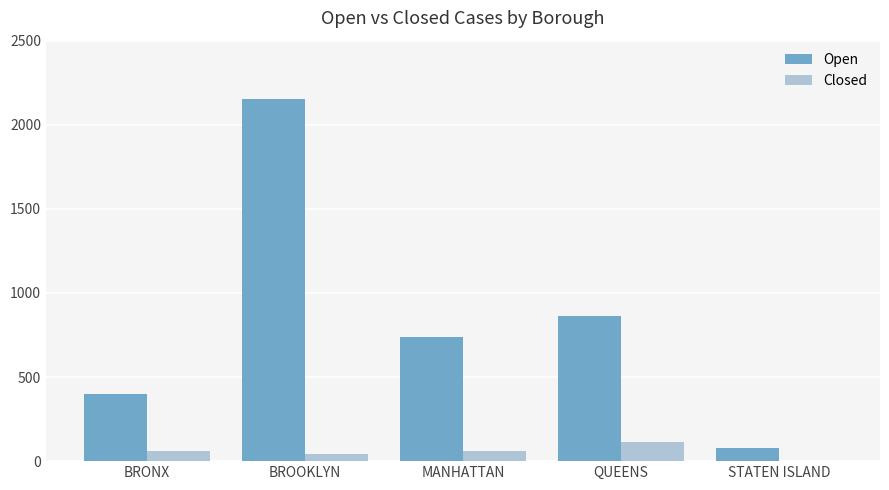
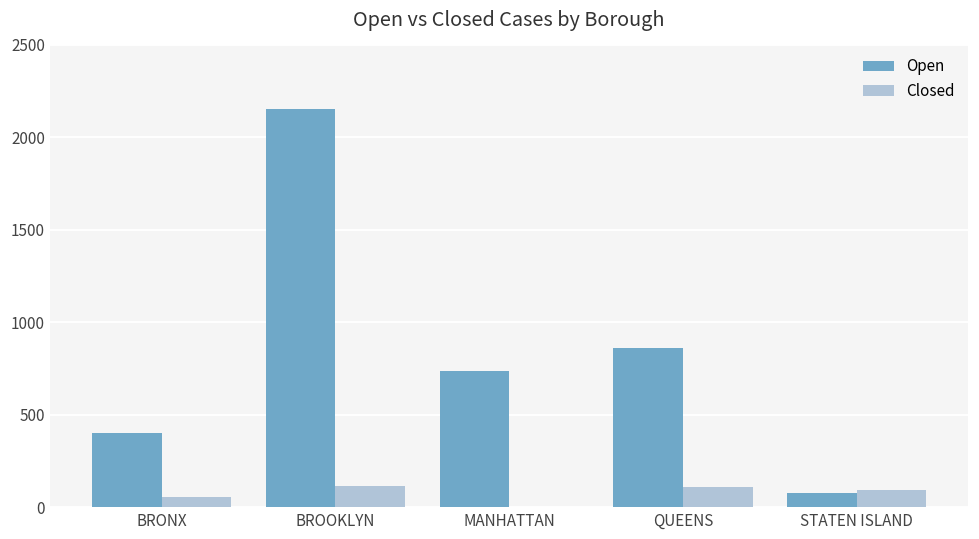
Closed, BROOKLYN: 40 -> 120
Closed, MANHATTAN: 60 -> 0
Closed, STATEN ISLAND: 0 -> 90
